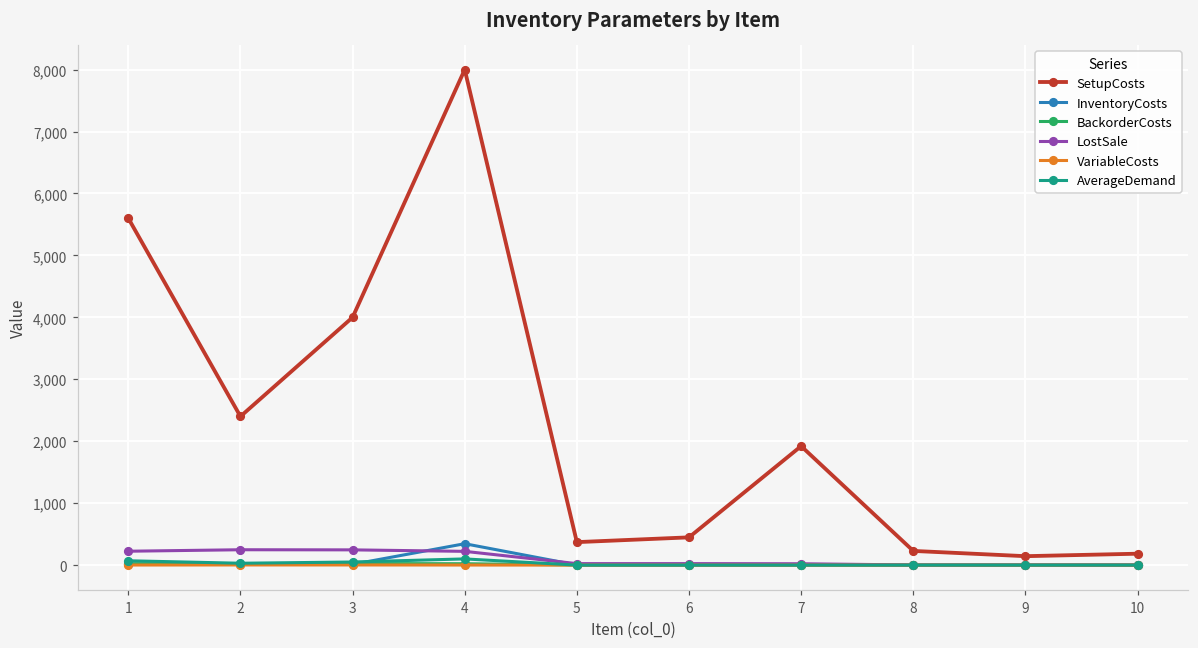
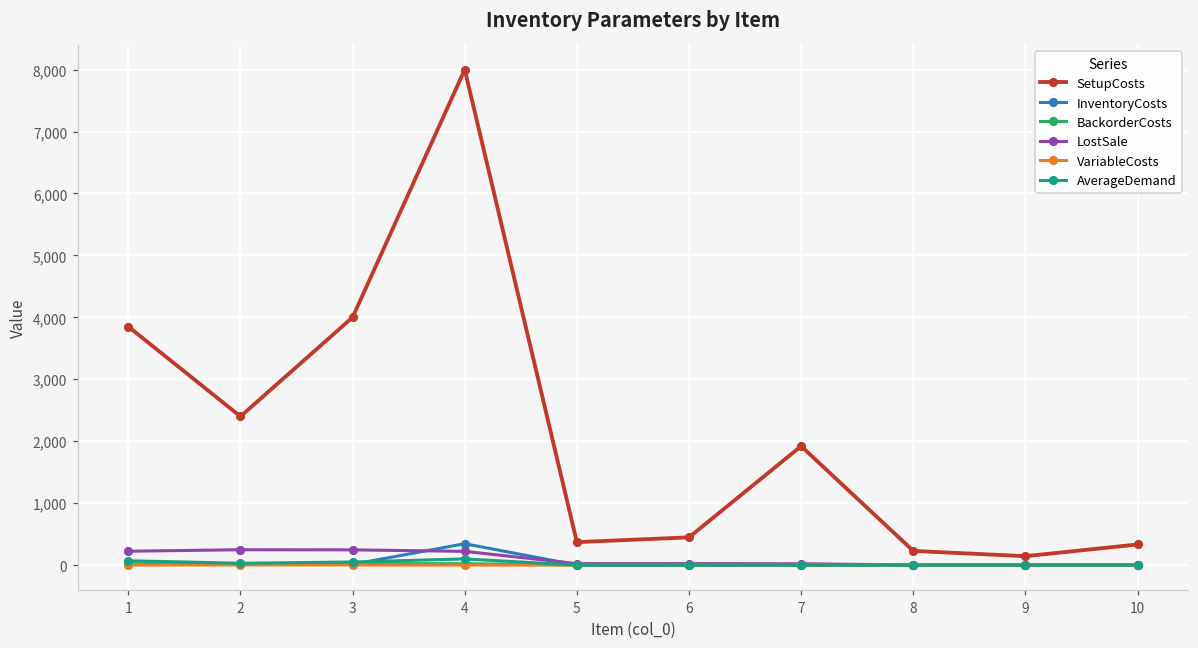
SetupCosts, 1: 5,600 -> 3,900
SetupCosts, 10: 200 -> 300
